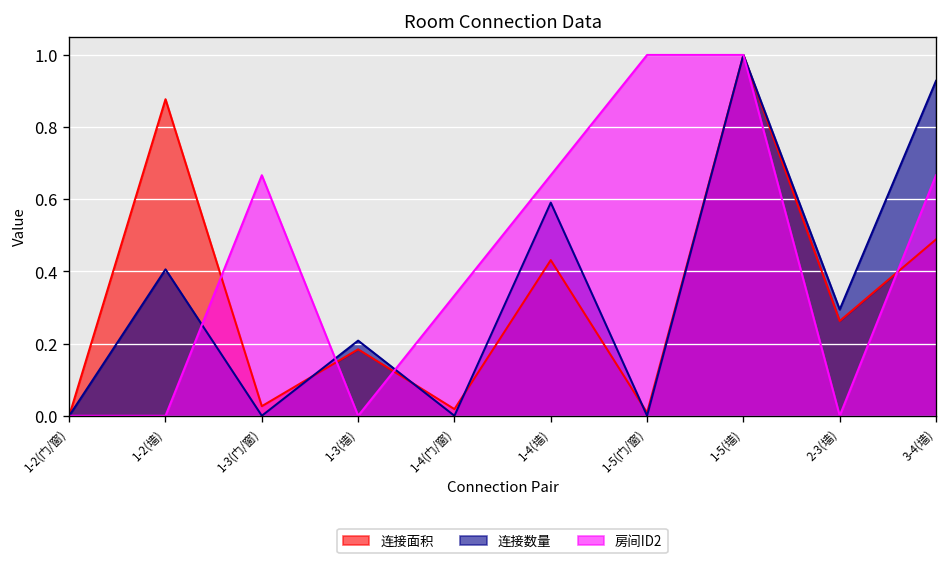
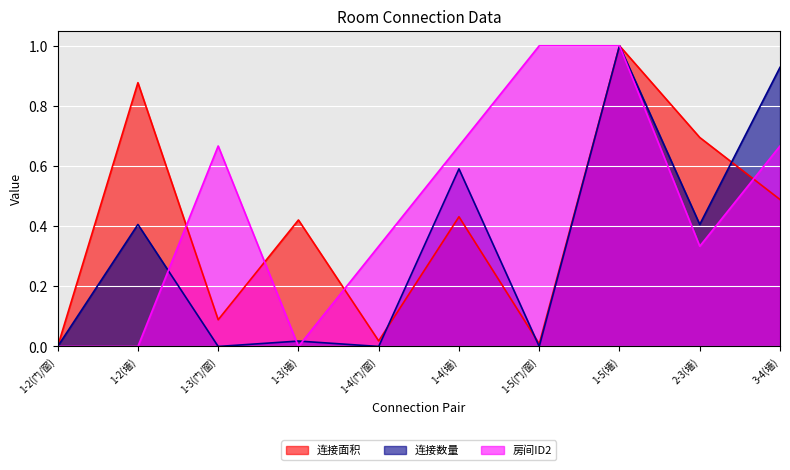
连接面积, 1-3(门/窗): 0.03 -> 0.09
连接面积, 1-3(墙): 0.18 -> 0.42
连接数量, 1-3(墙): 0.21 -> 0.02
连接面积, 2-3(墙): 0.26 -> 0.70
连接数量, 2-3(墙): 0.29 -> 0.41
房间ID2, 2-3(墙): 0.00 -> 0.33
